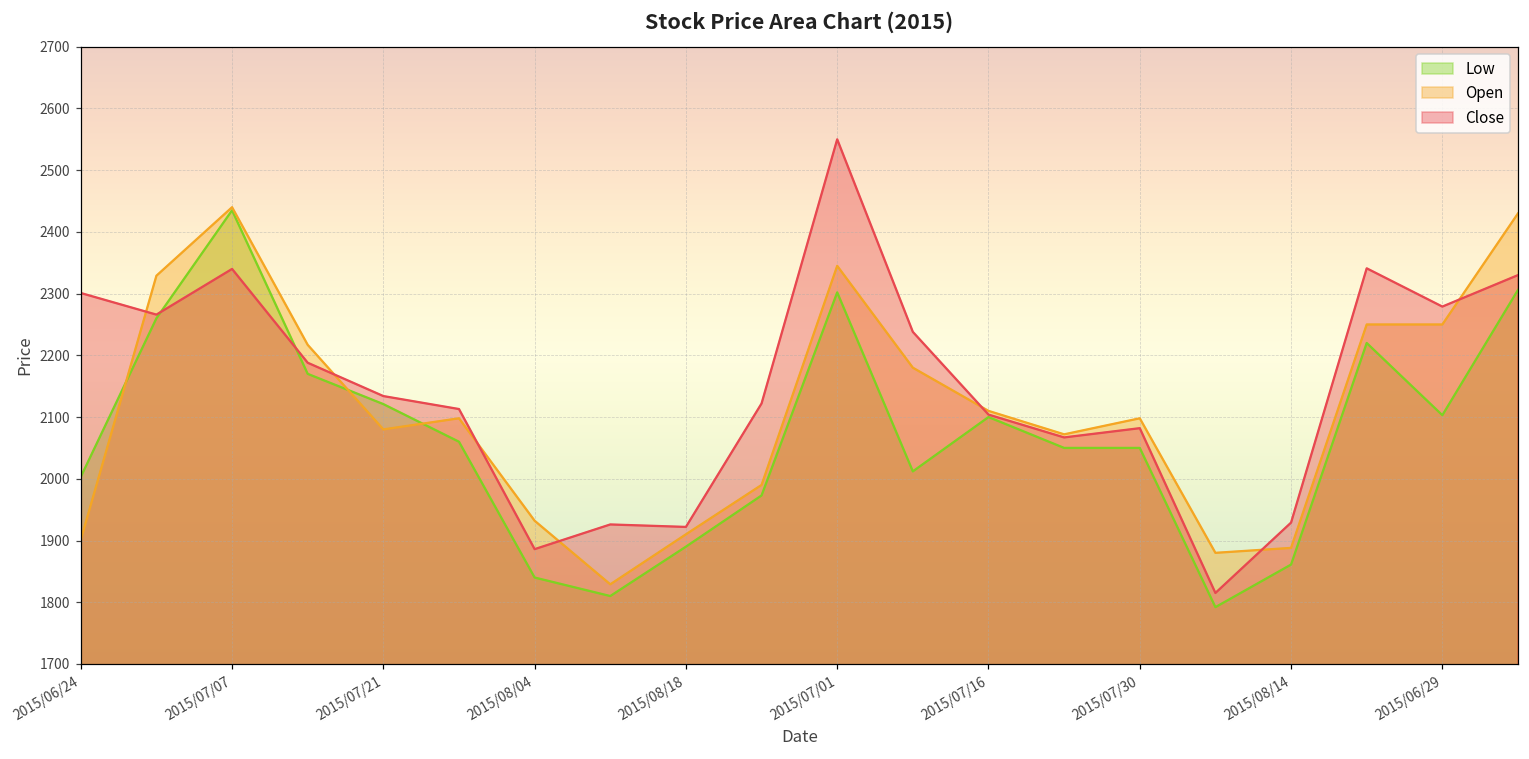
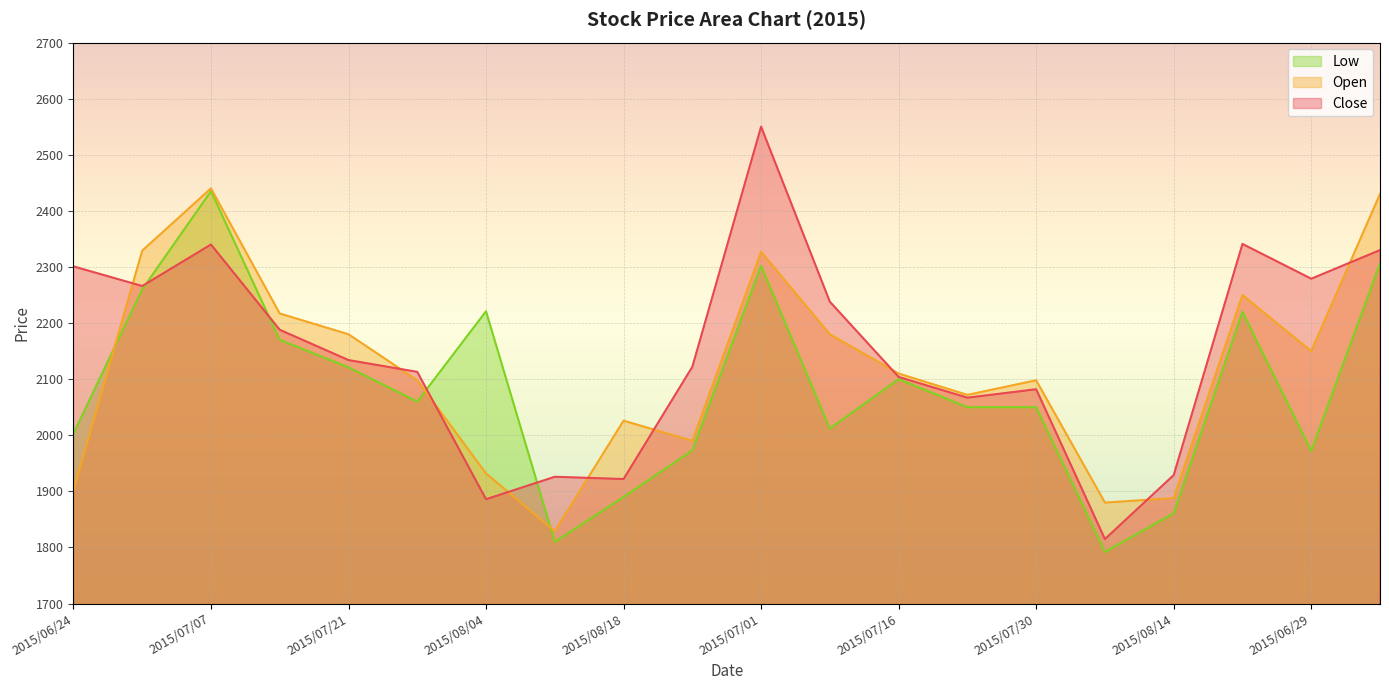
Open, 2015/07/21: 2080 -> 2180
Low, 2015/08/04: 1840 -> 2220
Open, 2015/08/18: 1910 -> 2030
Open, 2015/07/01: 2350 -> 2330
Low, 2015/06/29: 2100 -> 1970
Open, 2015/06/29: 2250 -> 2150
